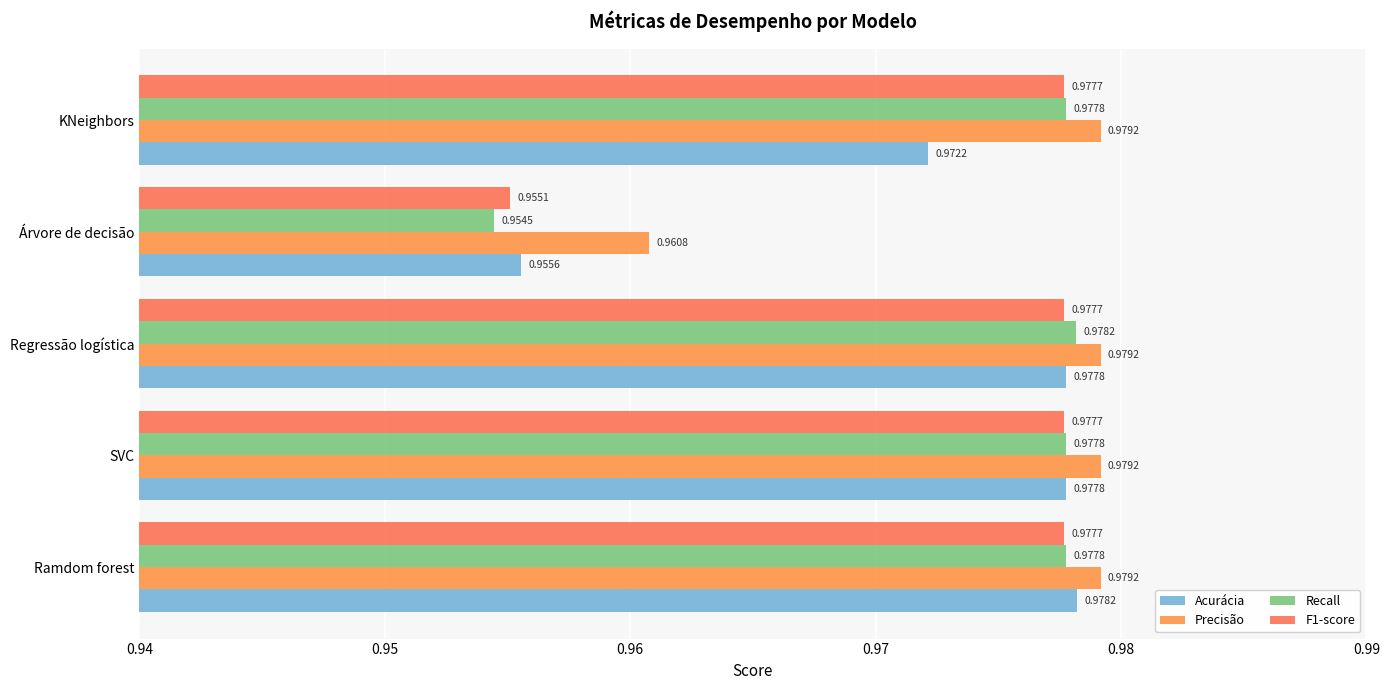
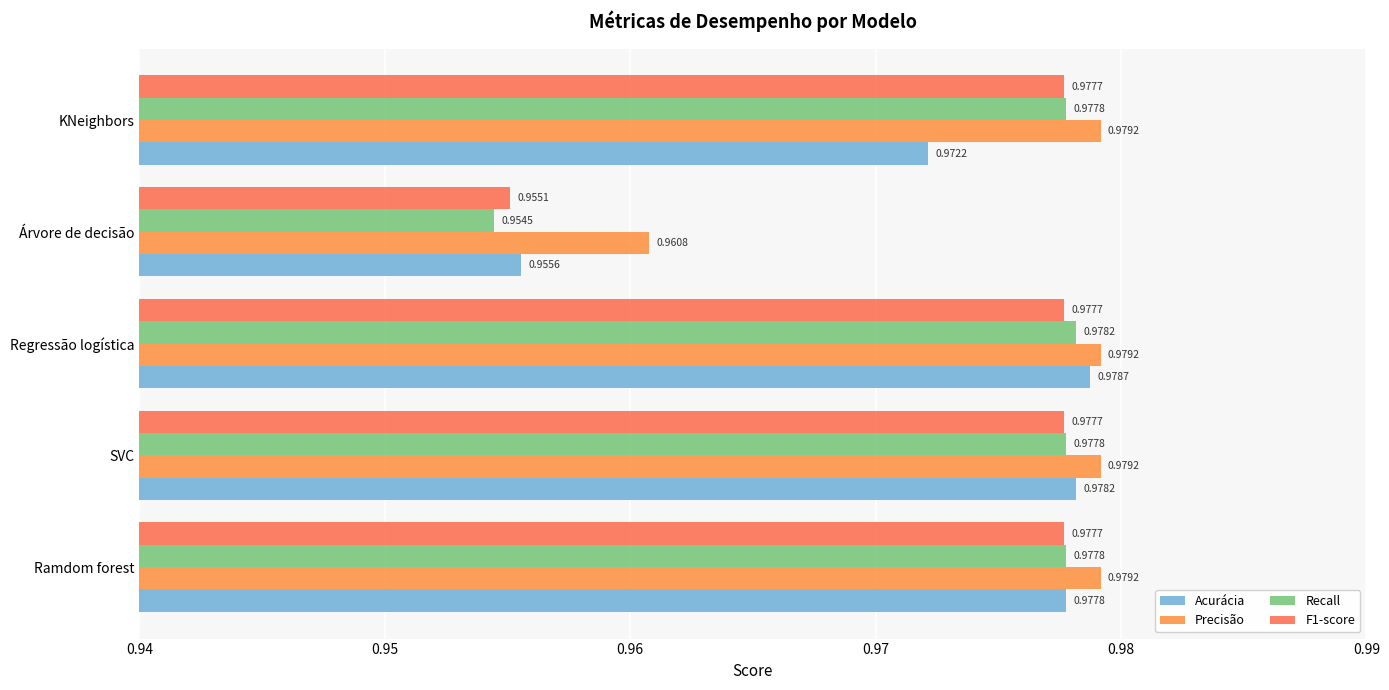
Acurácia, Regressão logística: 0.9778 -> 0.9787
Acurácia, SVC: 0.9778 -> 0.9782
Acurácia, Ramdom forest: 0.9782 -> 0.9778
